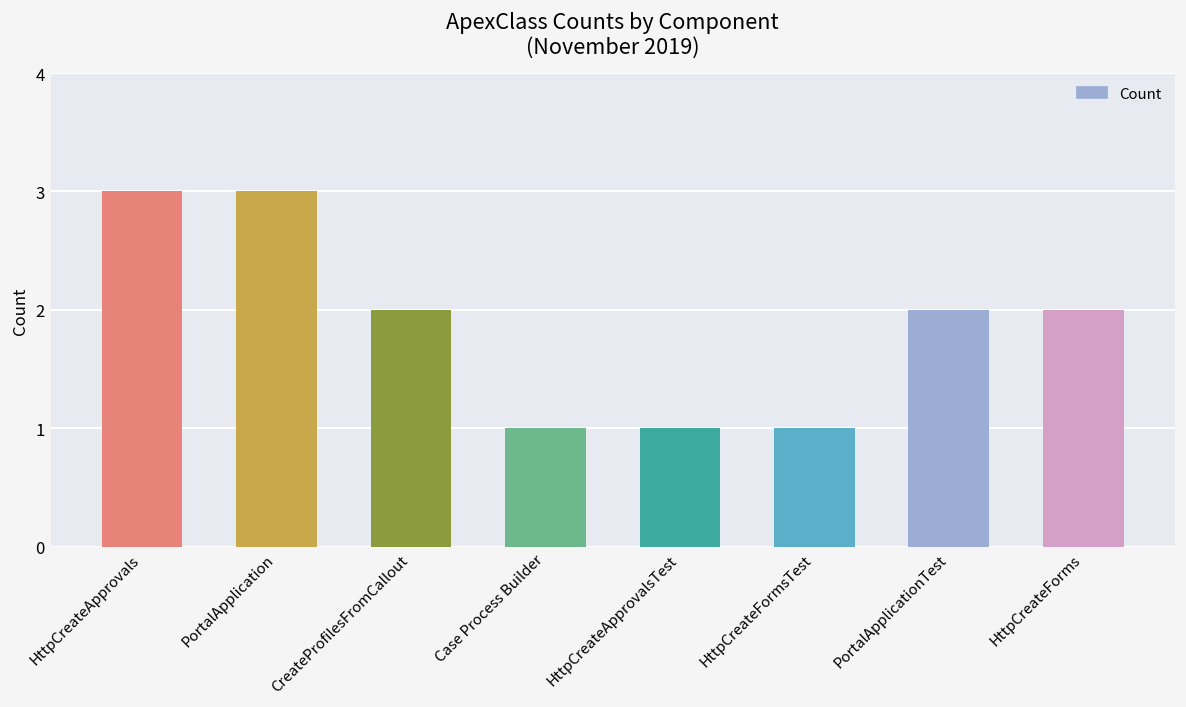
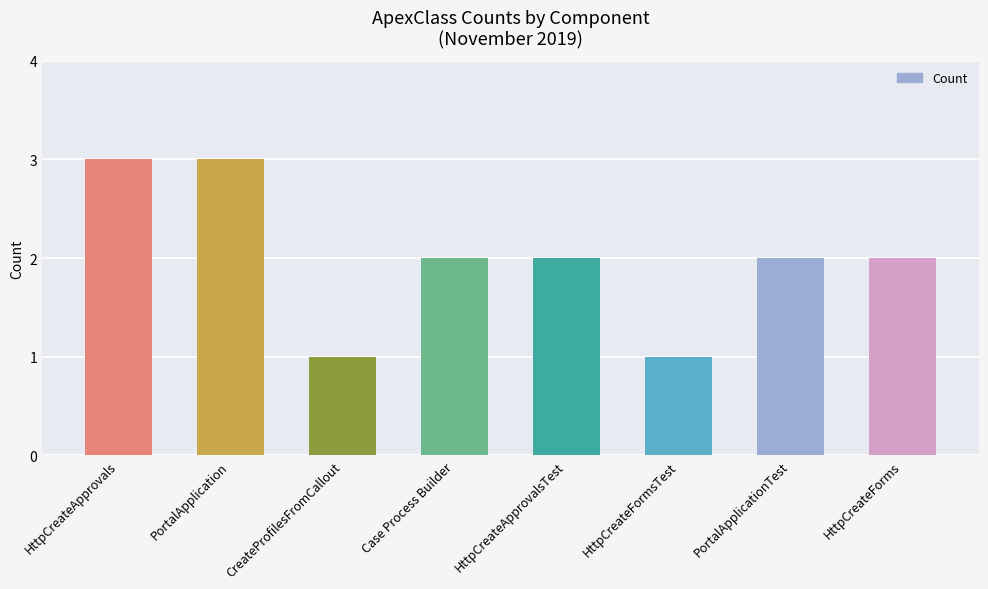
CreateProfilesFromCallout: 2 -> 1
Case Process Builder: 1 -> 2
HttpCreateApprovalsTest: 1 -> 2
